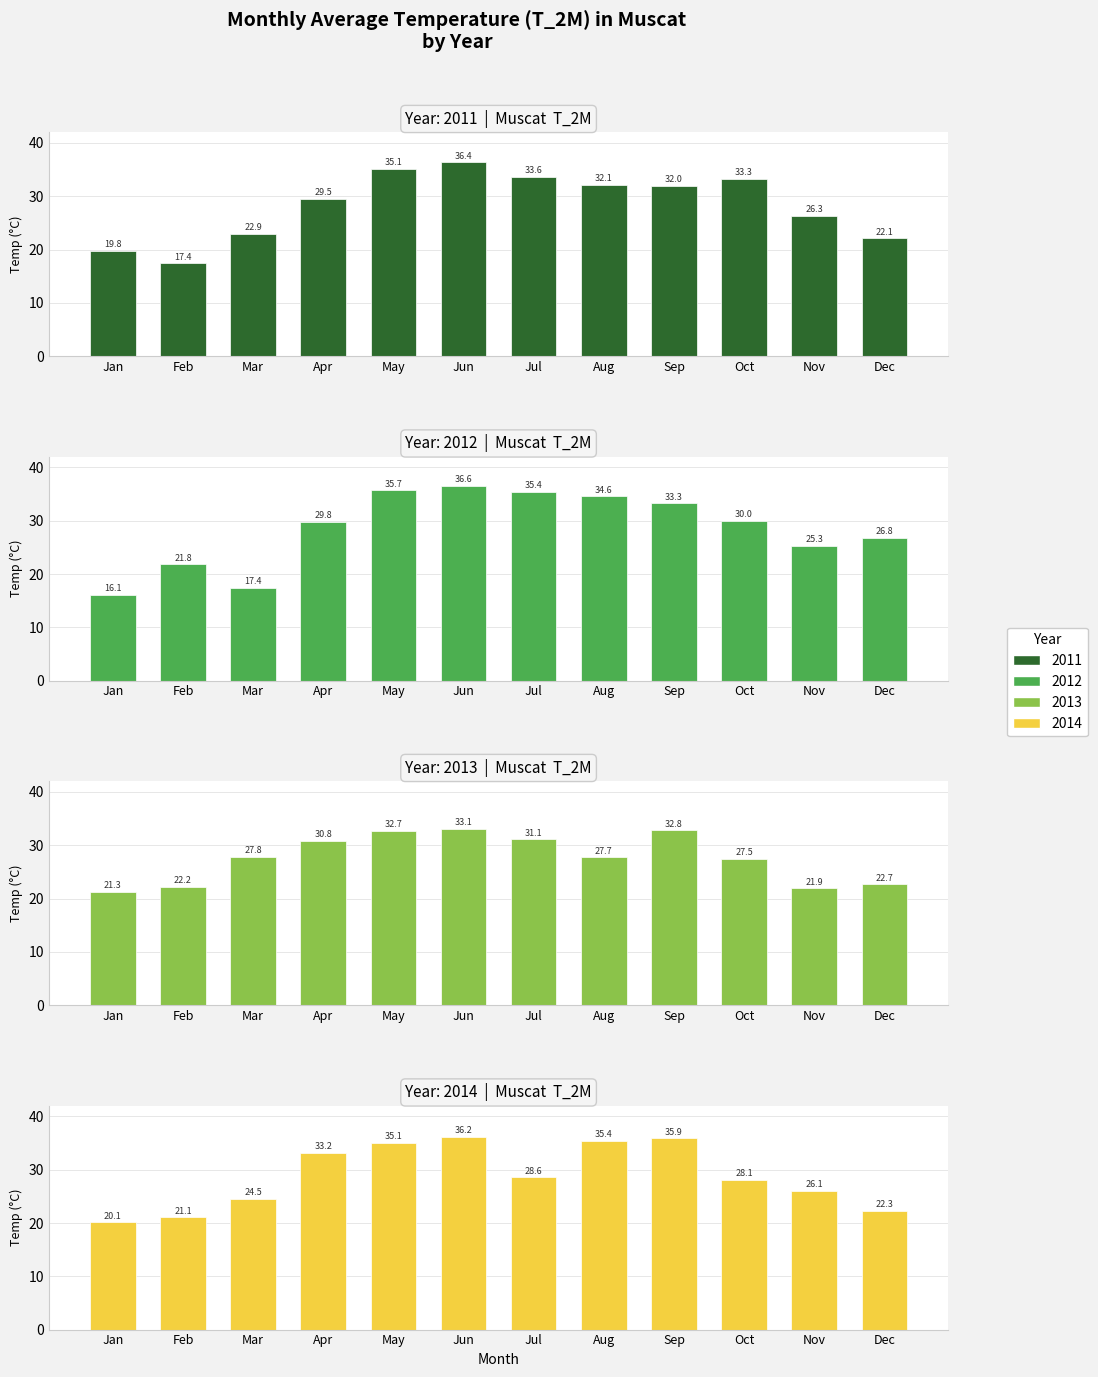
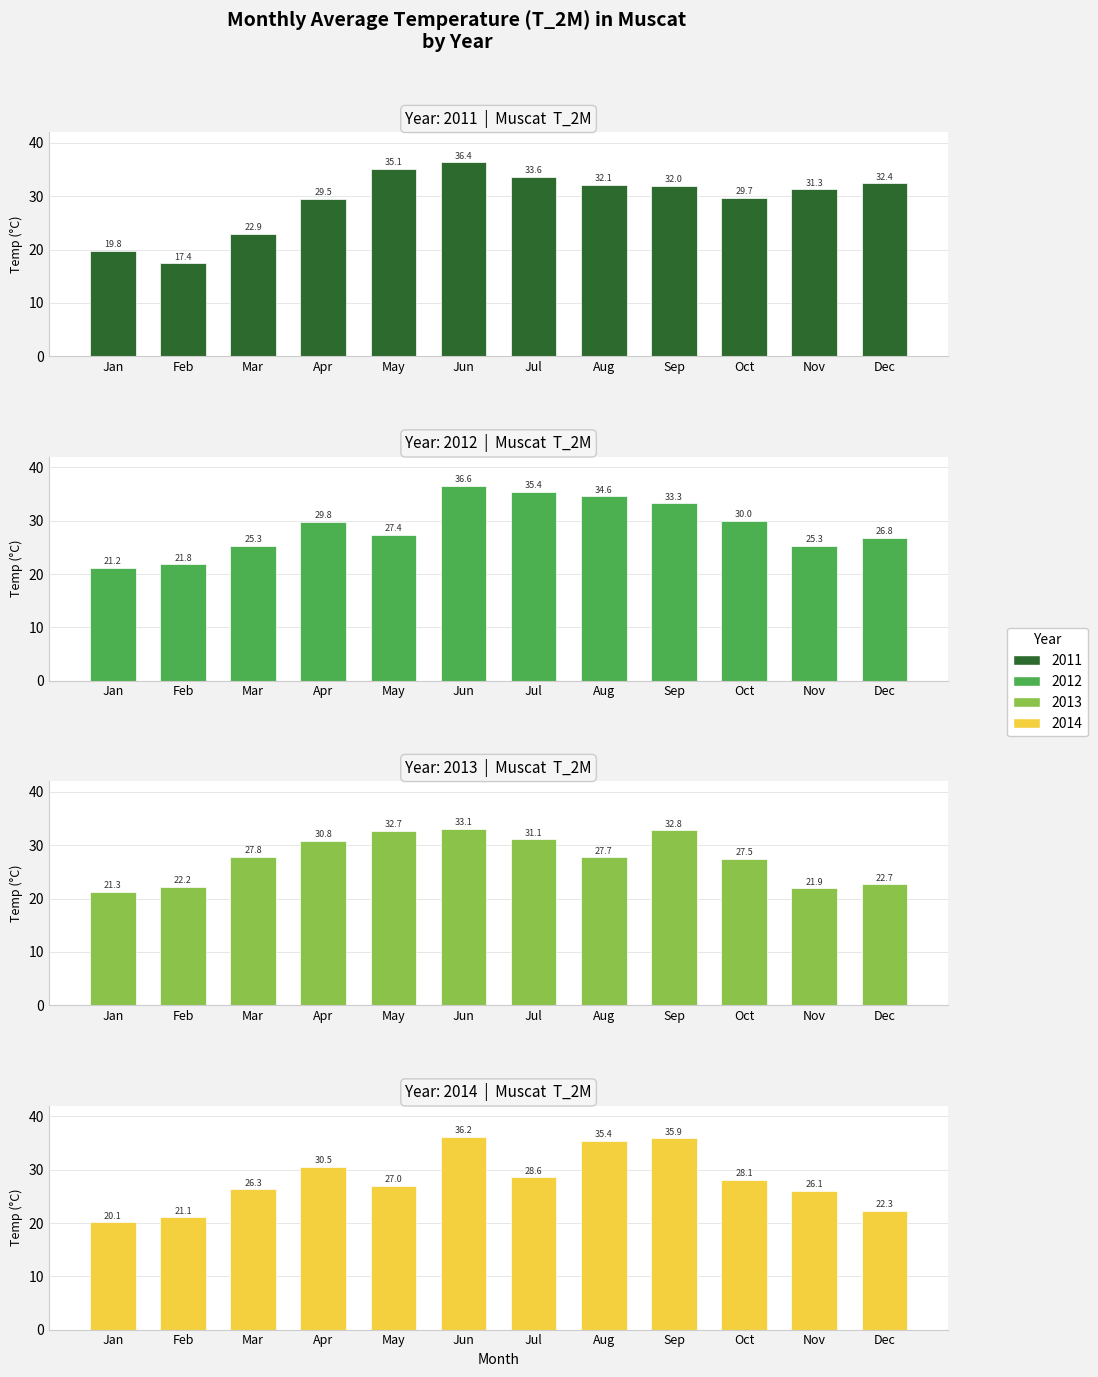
Year: 2011 | Muscat T_2M, Oct: 33.3 -> 29.7
Year: 2011 | Muscat T_2M, Nov: 26.3 -> 31.3
Year: 2011 | Muscat T_2M, Dec: 22.1 -> 32.4
Year: 2012 | Muscat T_2M, Jan: 16.1 -> 21.2
Year: 2012 | Muscat T_2M, Mar: 17.4 -> 25.3
Year: 2012 | Muscat T_2M, May: 35.7 -> 27.4
Year: 2014 | Muscat T_2M, Mar: 24.5 -> 26.3
Year: 2014 | Muscat T_2M, Apr: 33.2 -> 30.5
Year: 2014 | Muscat T_2M, May: 35.1 -> 27.0
